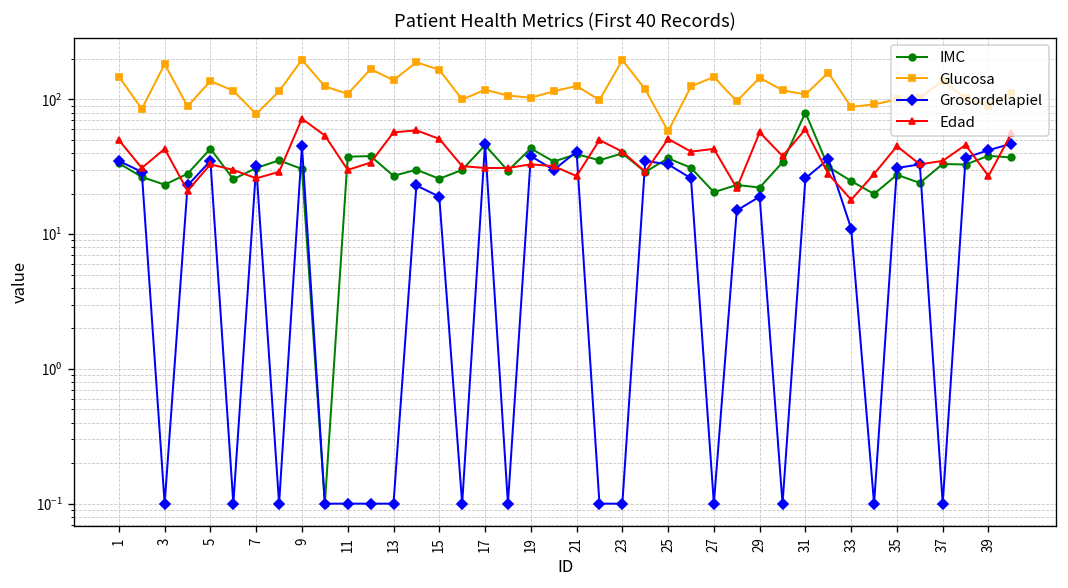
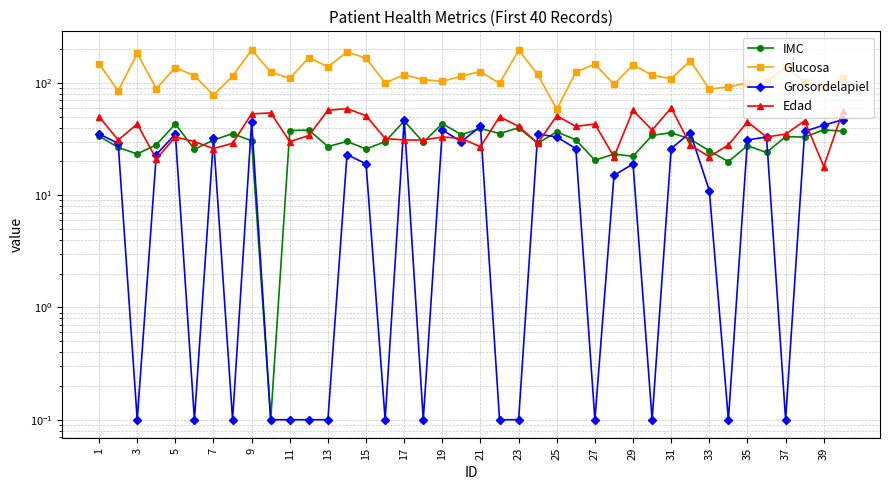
Edad, 9: 70 -> 50
IMC, 31: 80 -> 36
Edad, 33: 18 -> 22
Edad, 39: 27 -> 18
